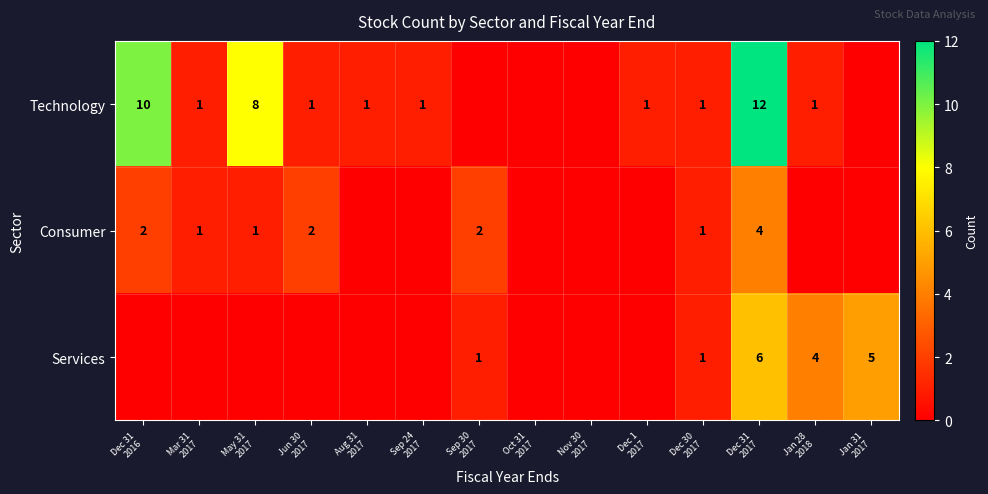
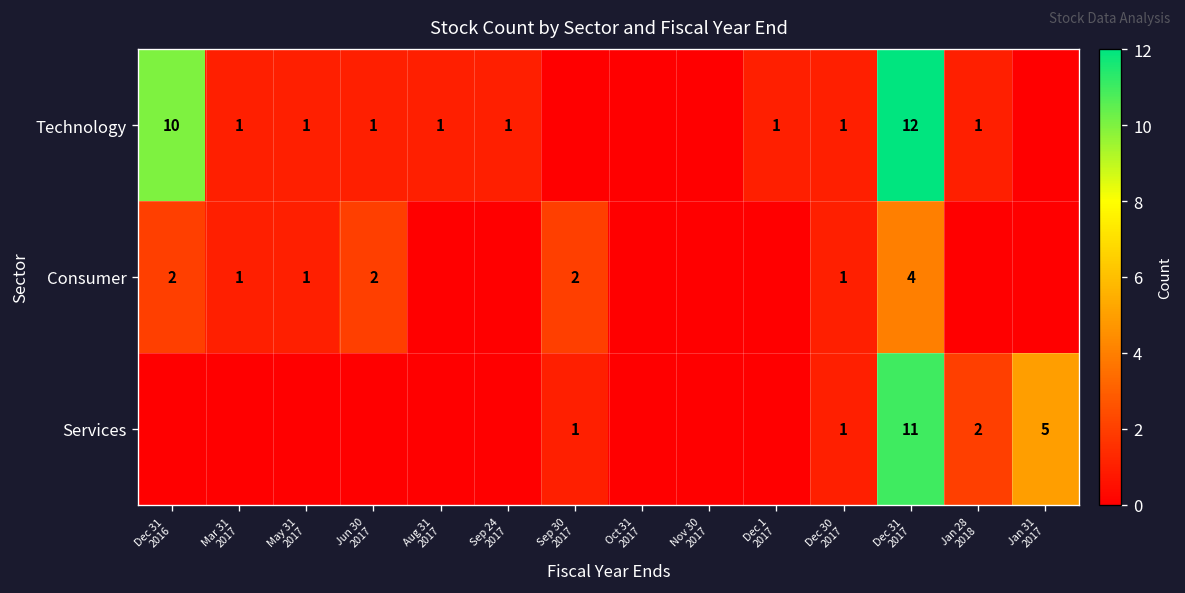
Technology, May 31 2017: 8 -> 1
Services, Dec 31 2017: 6 -> 11
Services, Jan 28 2018: 4 -> 2
